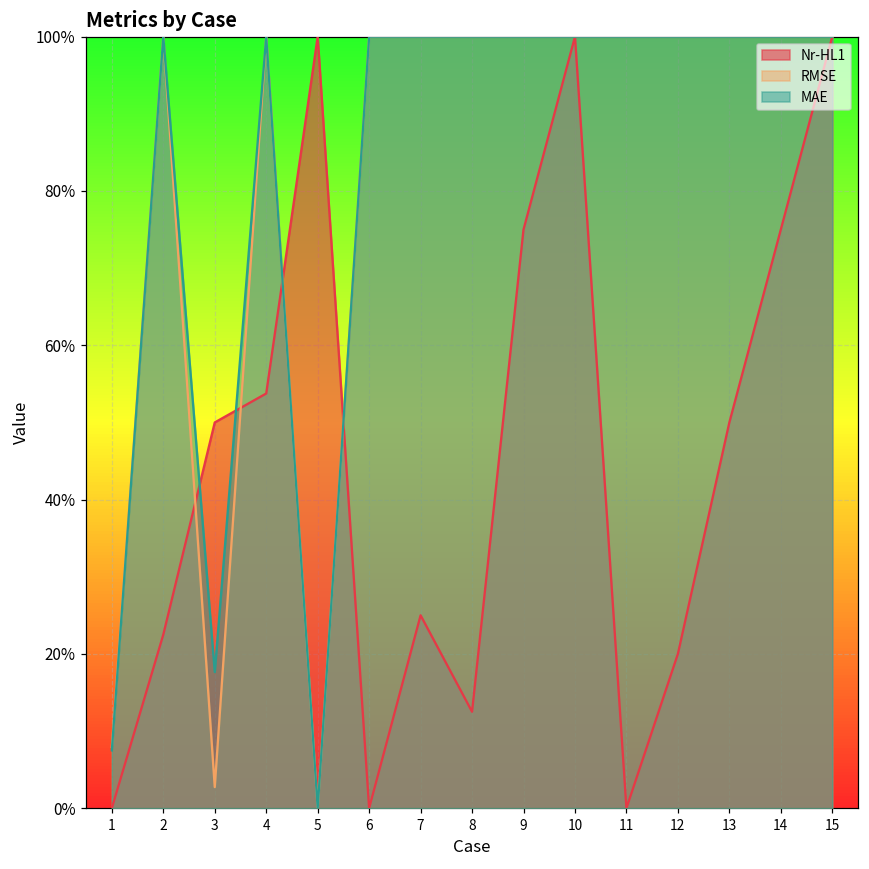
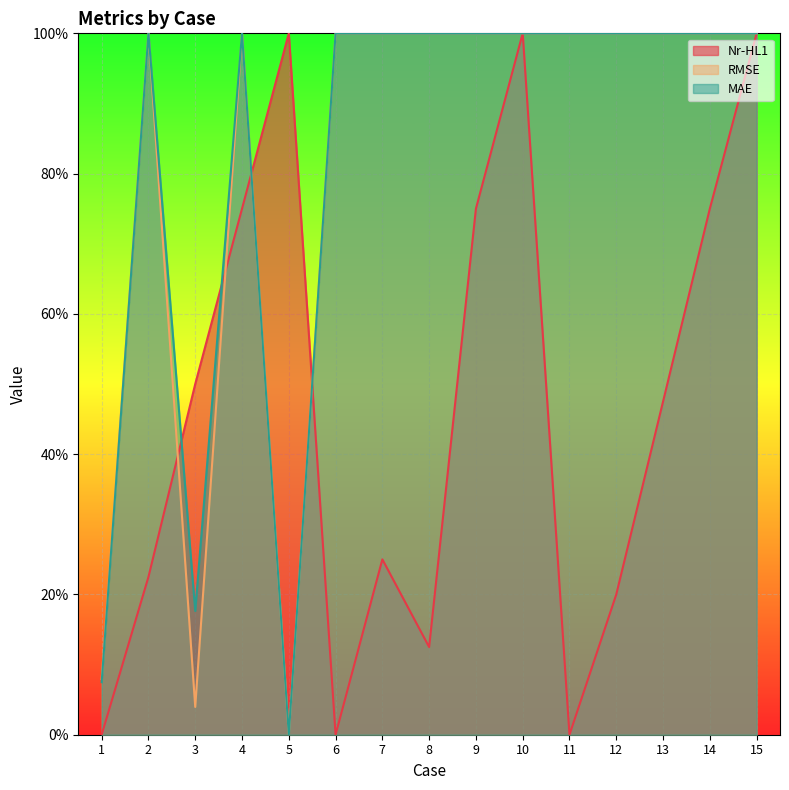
RMSE, 3: 3% -> 4%
Nr-HL1, 4: 54% -> 75%
Nr-HL1, 13: 50% -> 48%
